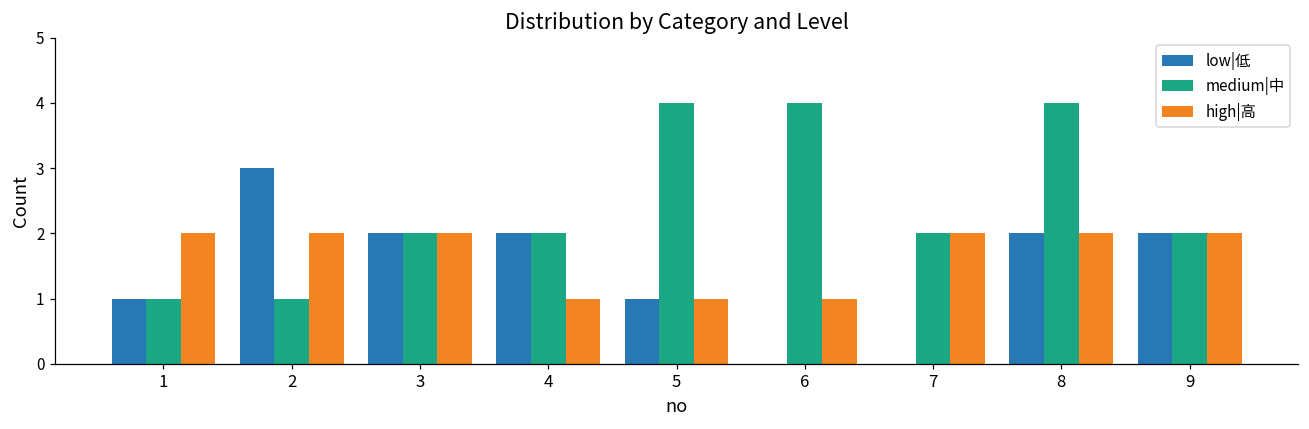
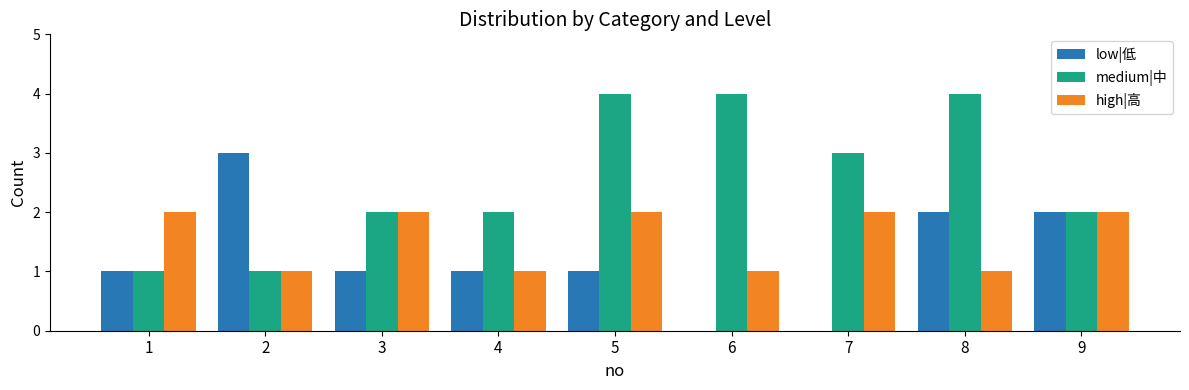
high|高, 2: 2 -> 1
low|低, 3: 2 -> 1
low|低, 4: 2 -> 1
high|高, 5: 1 -> 2
medium|中, 7: 2 -> 3
high|高, 8: 2 -> 1
